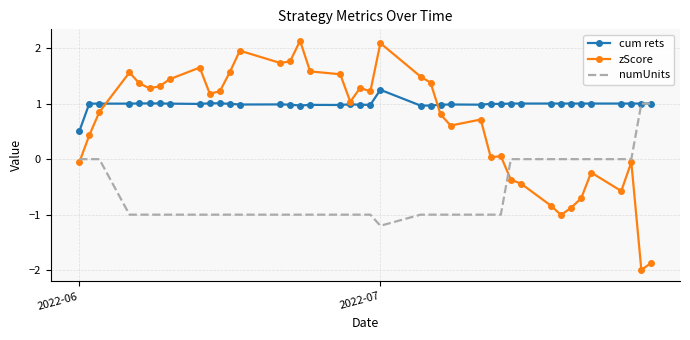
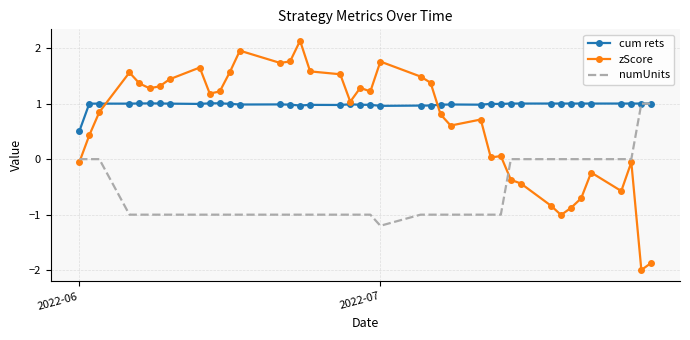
cum rets, 2022-07: 1.2 -> 1.0
zScore, 2022-07: 2.1 -> 1.8
